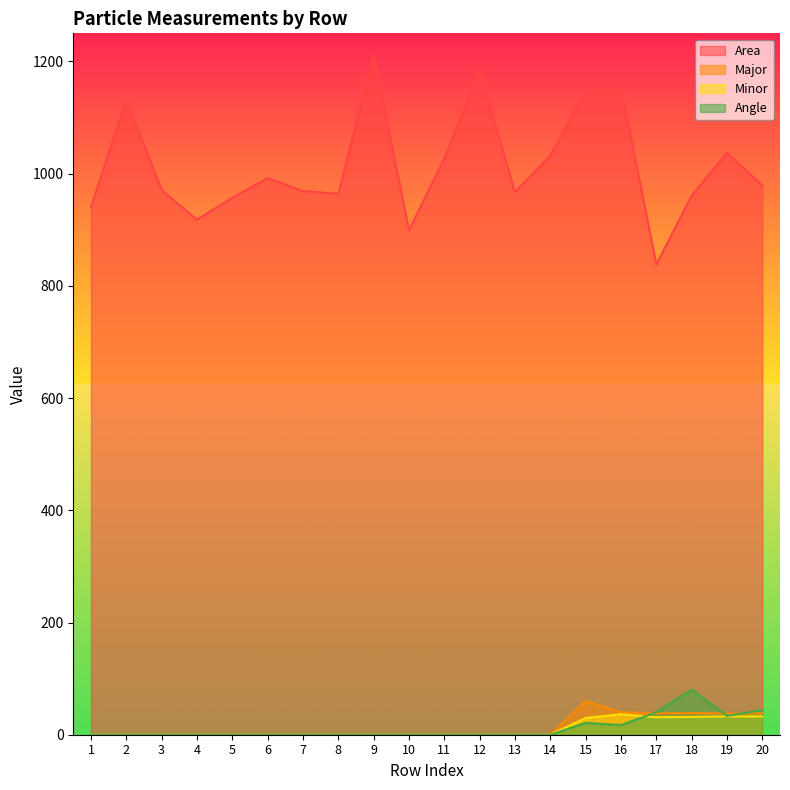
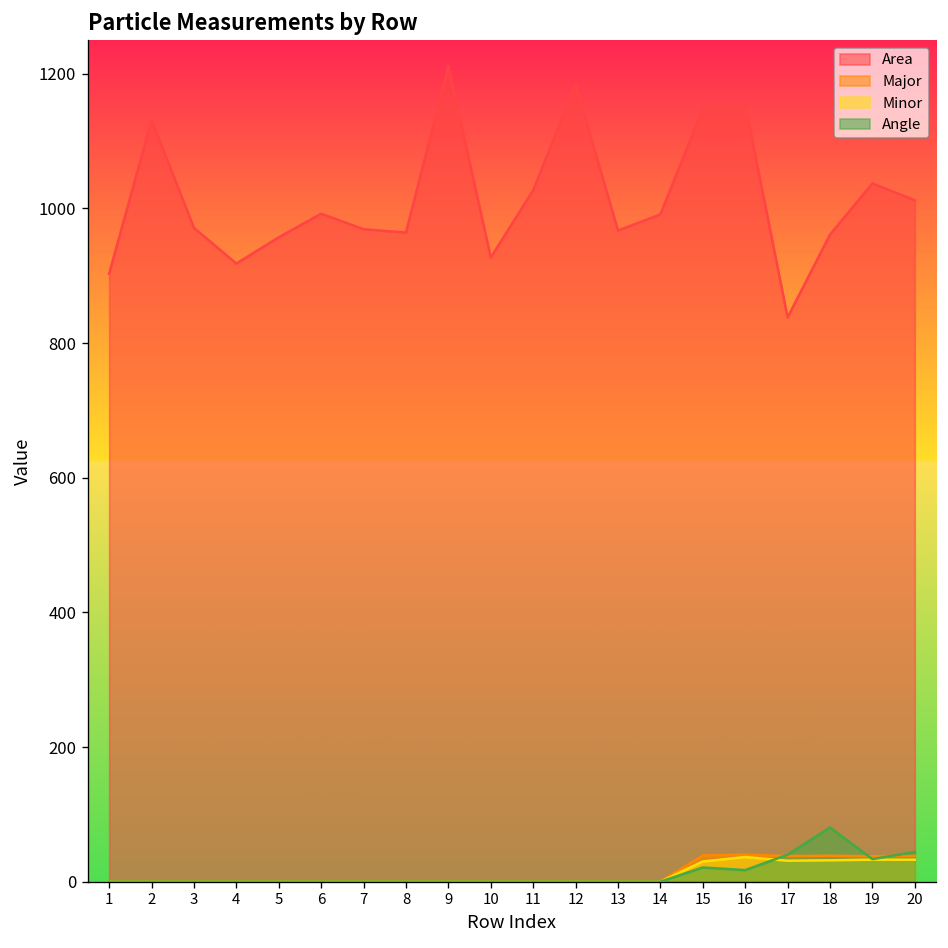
Area, 1: 940 -> 900
Area, 10: 900 -> 930
Area, 14: 1030 -> 990
Major, 15: 60 -> 40
Area, 20: 980 -> 1010
